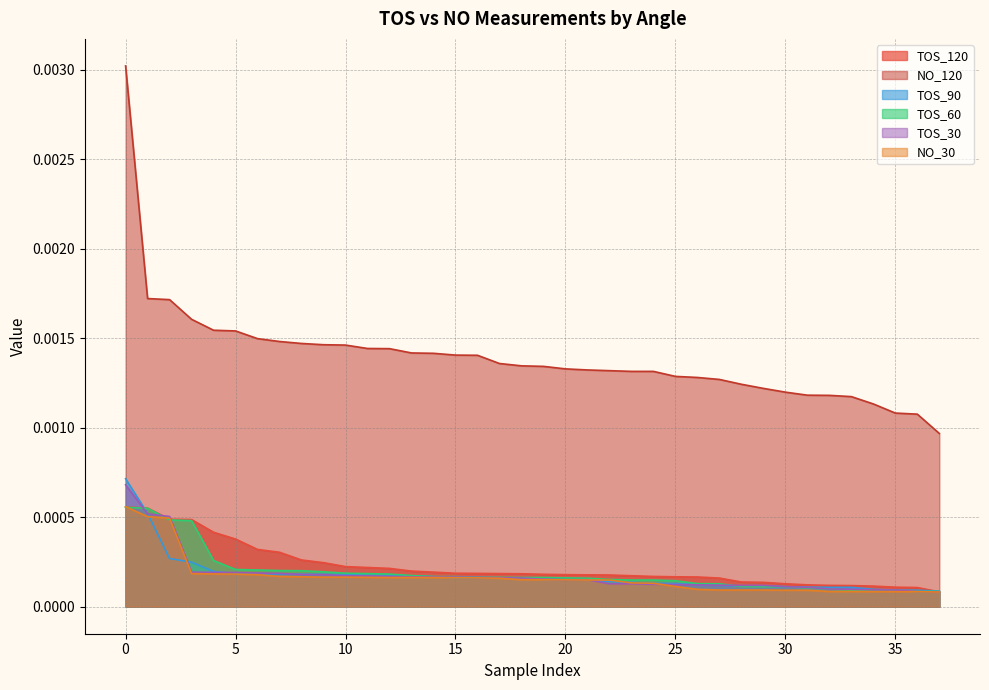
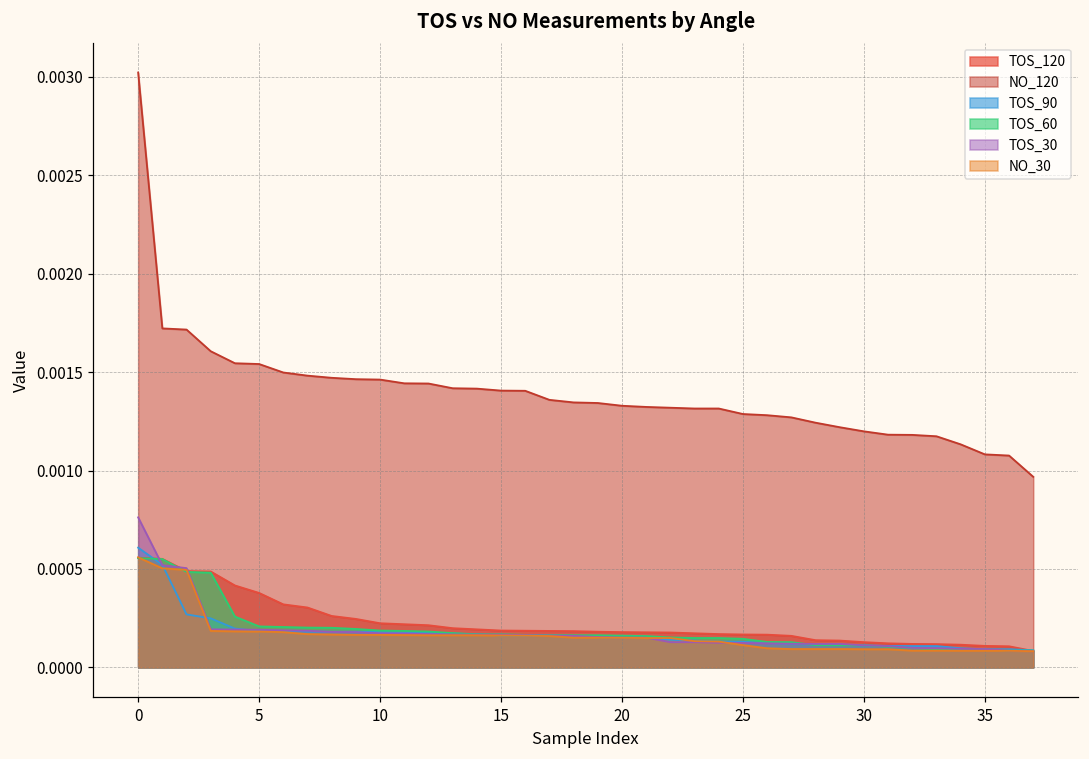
TOS_90, 0: 0.00072 -> 0.00061
TOS_30, 0: 0.00068 -> 0.00076
